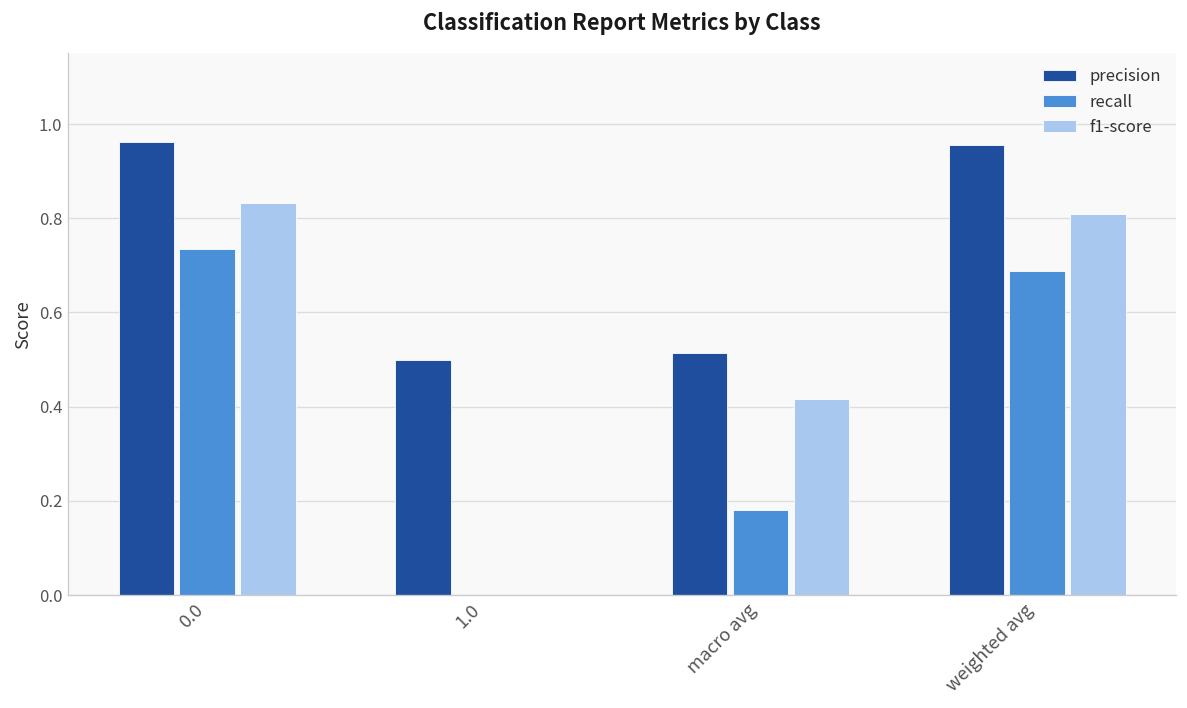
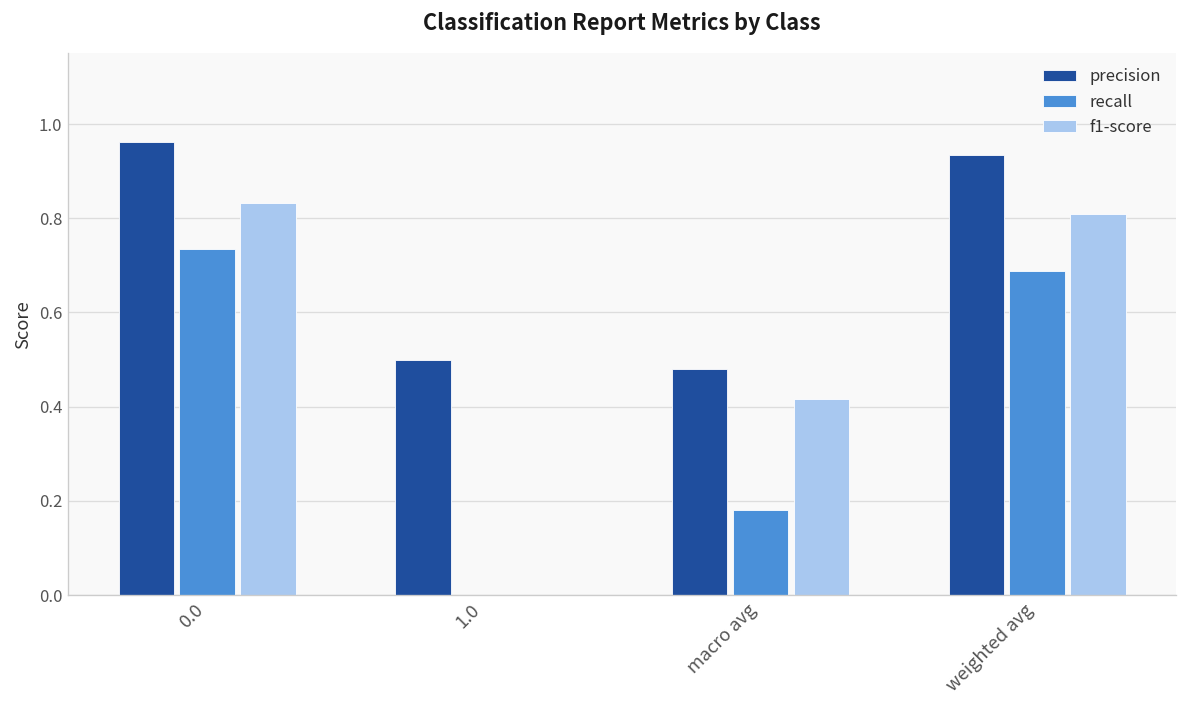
precision, macro avg: 0.51 -> 0.48
precision, weighted avg: 0.96 -> 0.93
